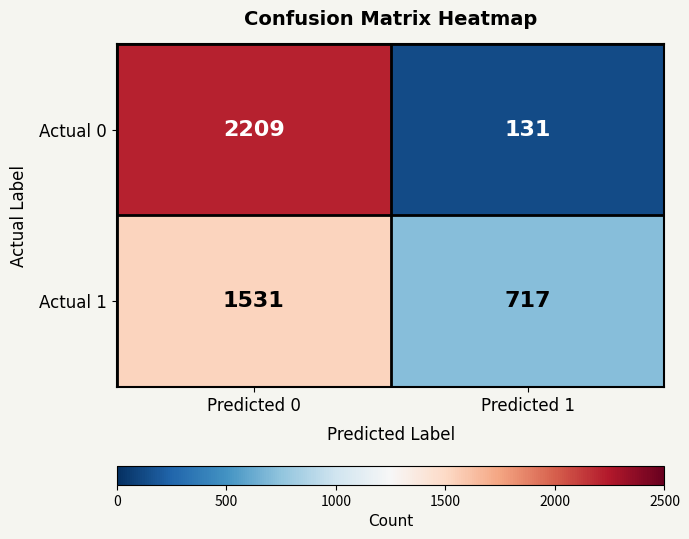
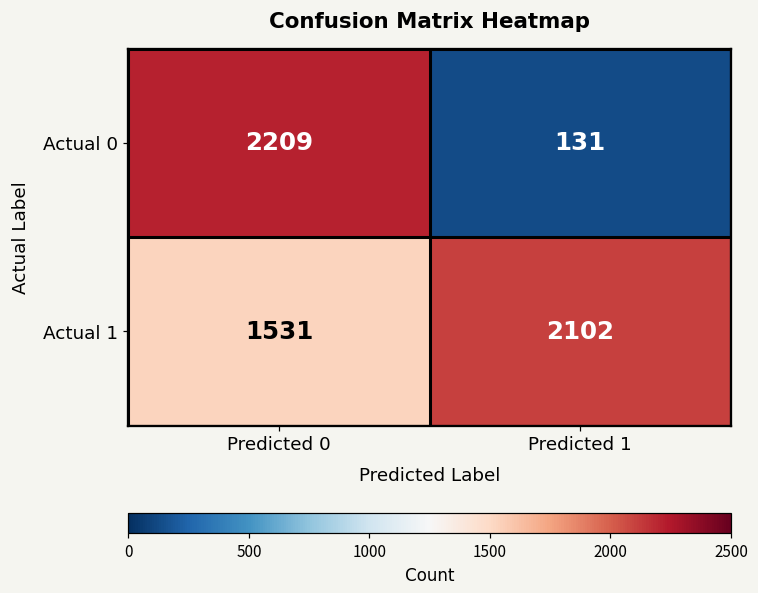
Actual 1, Predicted 1: 717 -> 2102
